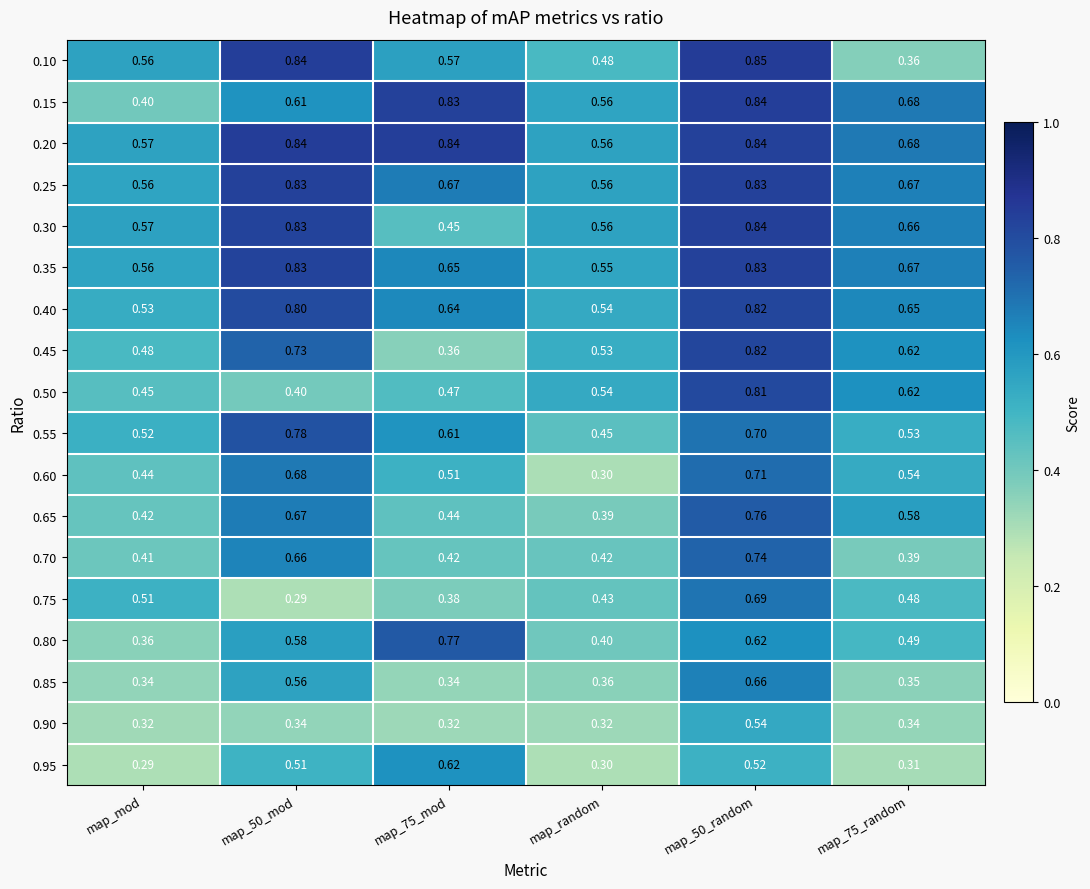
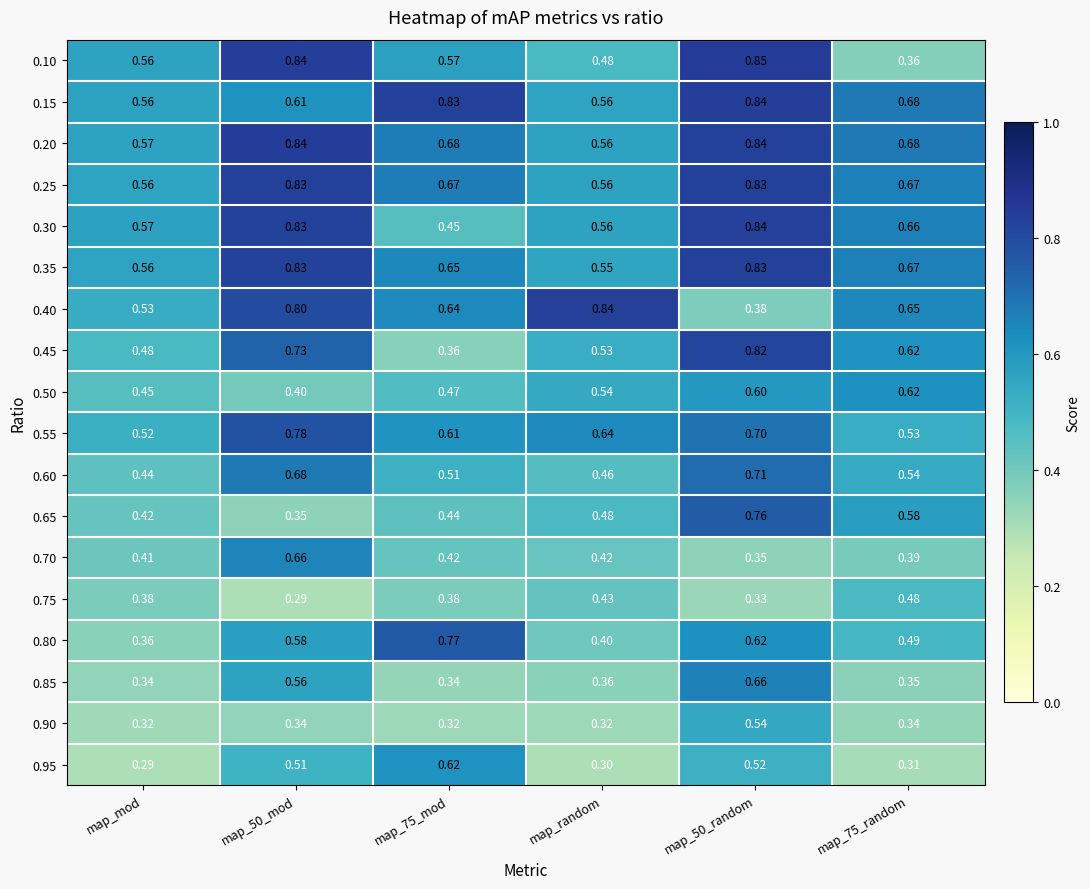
0.15, map_mod: 0.40 -> 0.56
0.20, map_75_mod: 0.84 -> 0.68
0.40, map_random: 0.54 -> 0.84
0.40, map_50_random: 0.82 -> 0.38
0.50, map_50_random: 0.81 -> 0.60
0.55, map_random: 0.45 -> 0.64
0.60, map_random: 0.30 -> 0.46
0.65, map_50_mod: 0.67 -> 0.35
0.65, map_random: 0.39 -> 0.48
0.70, map_50_random: 0.74 -> 0.35
0.75, map_mod: 0.51 -> 0.38
0.75, map_50_random: 0.69 -> 0.33
